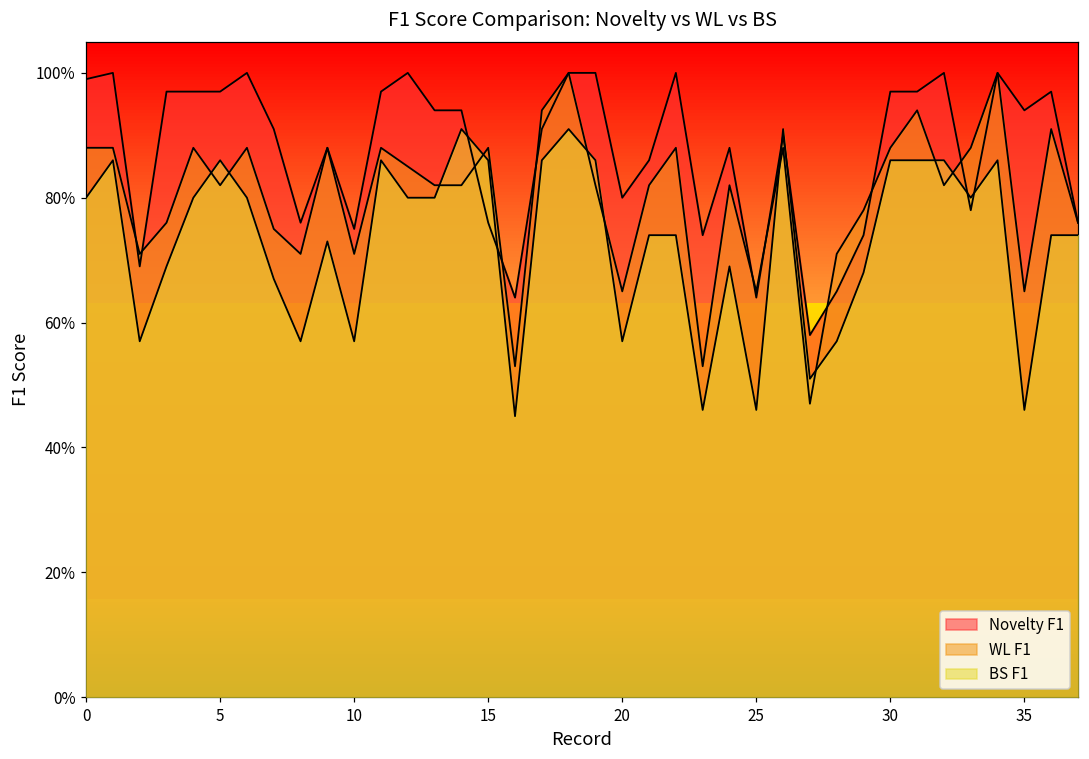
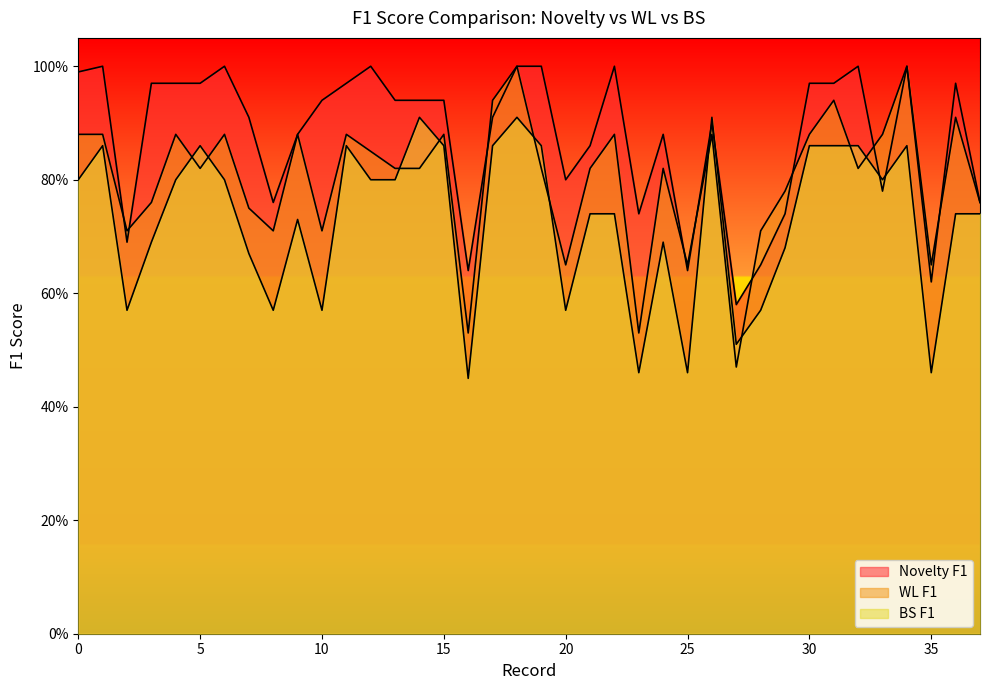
Novelty F1, 10: 75% -> 94%
Novelty F1, 15: 76% -> 94%
Novelty F1, 35: 94% -> 62%
